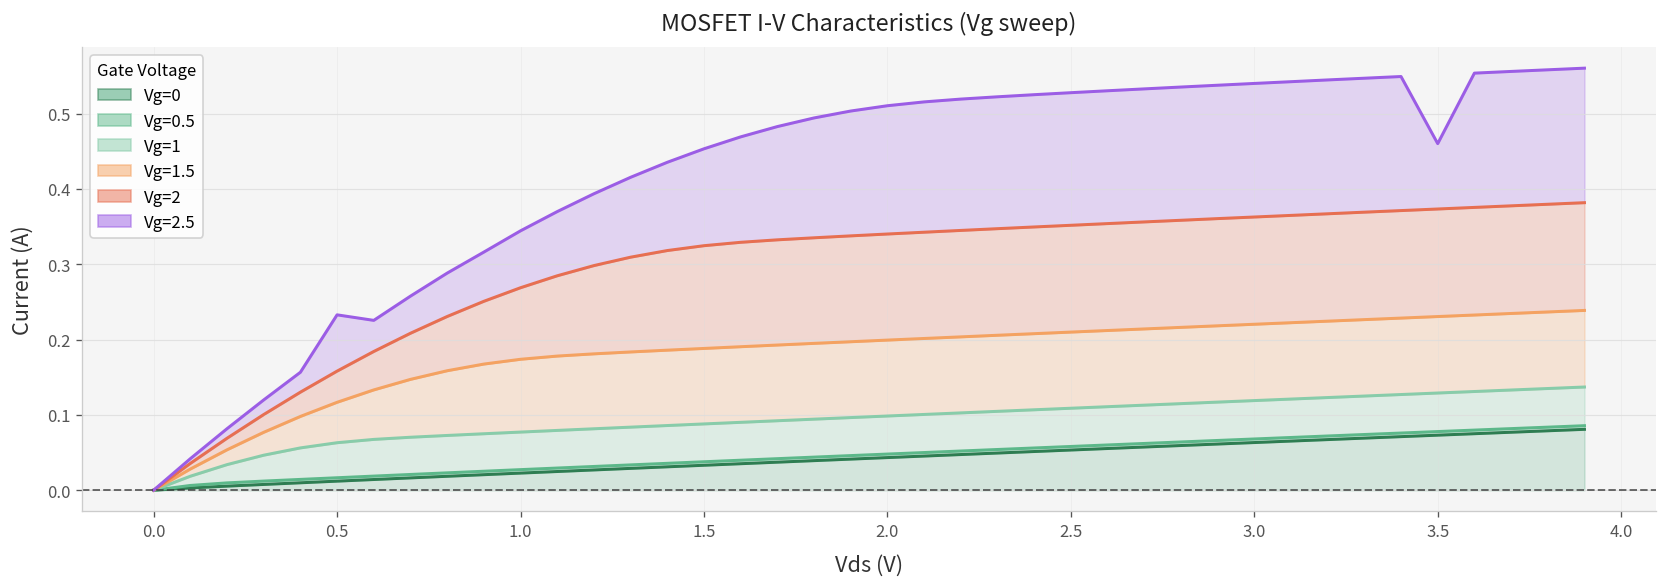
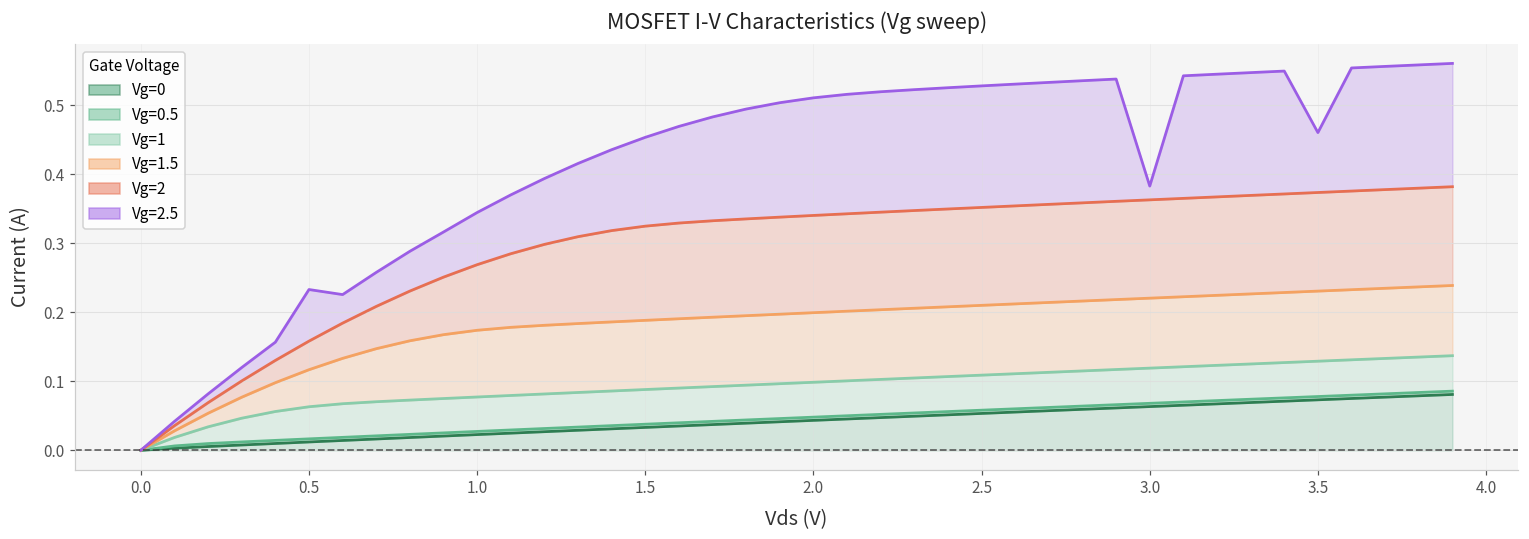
Vg=2.5, 3.0: 0.54 -> 0.38
